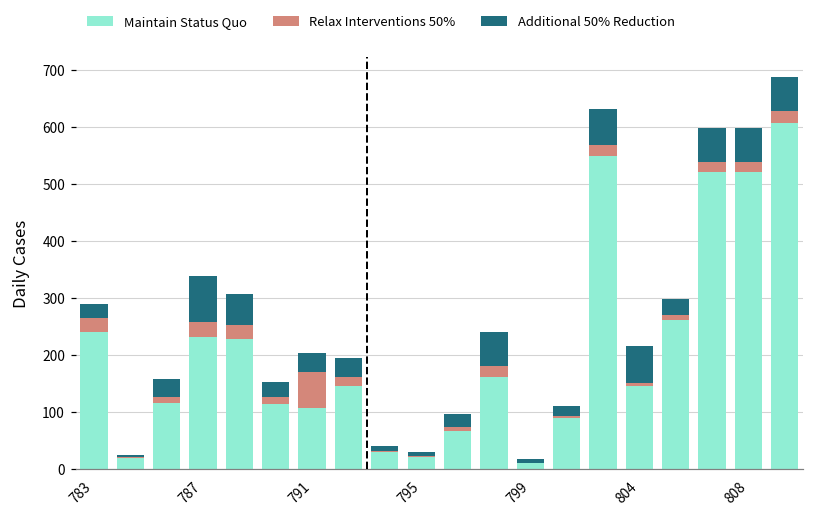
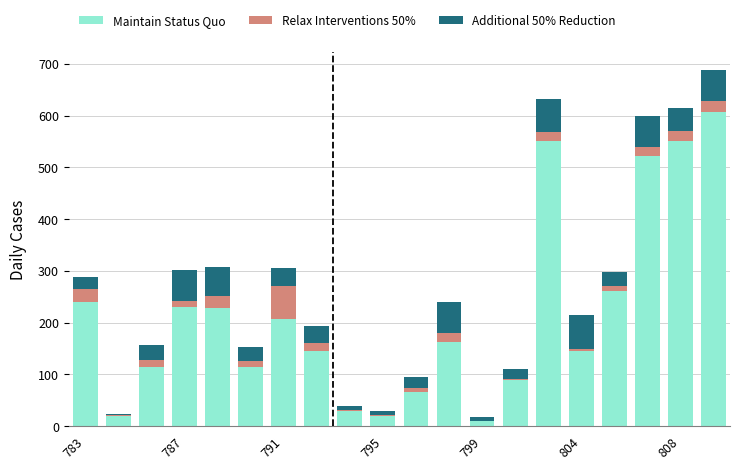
Relax Interventions 50%, 787: 30 -> 10
Additional 50% Reduction, 787: 80 -> 60
Maintain Status Quo, 791: 110 -> 210
Maintain Status Quo, 808: 520 -> 550
Additional 50% Reduction, 808: 60 -> 40
